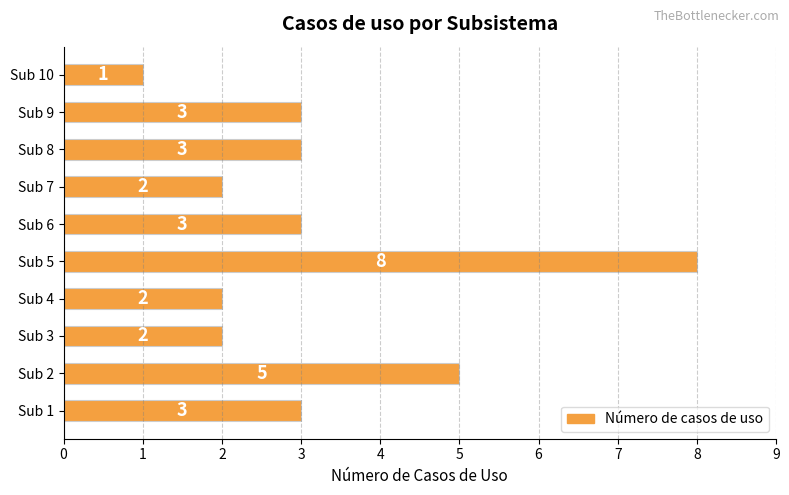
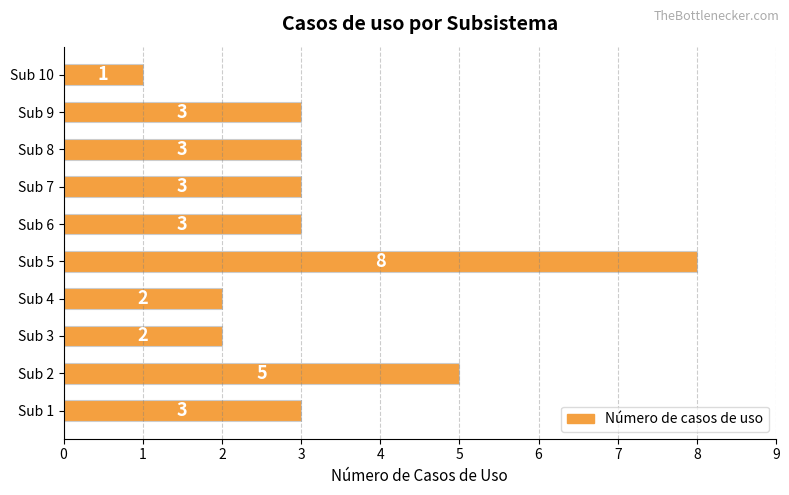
Sub 7: 2 -> 3
